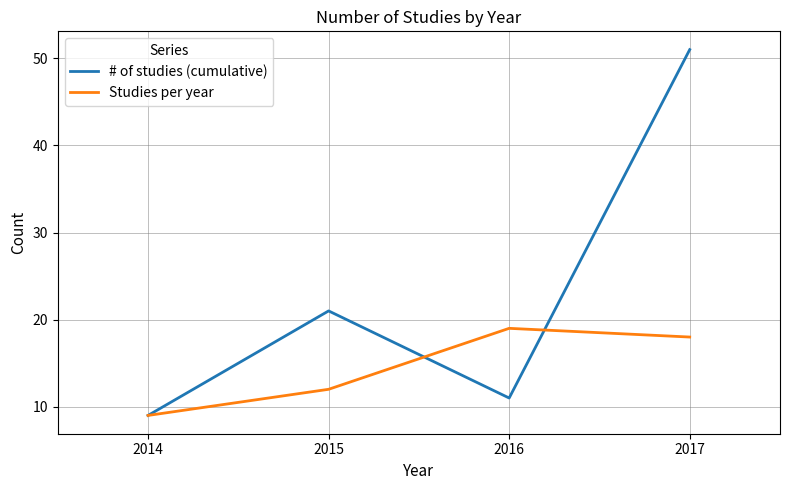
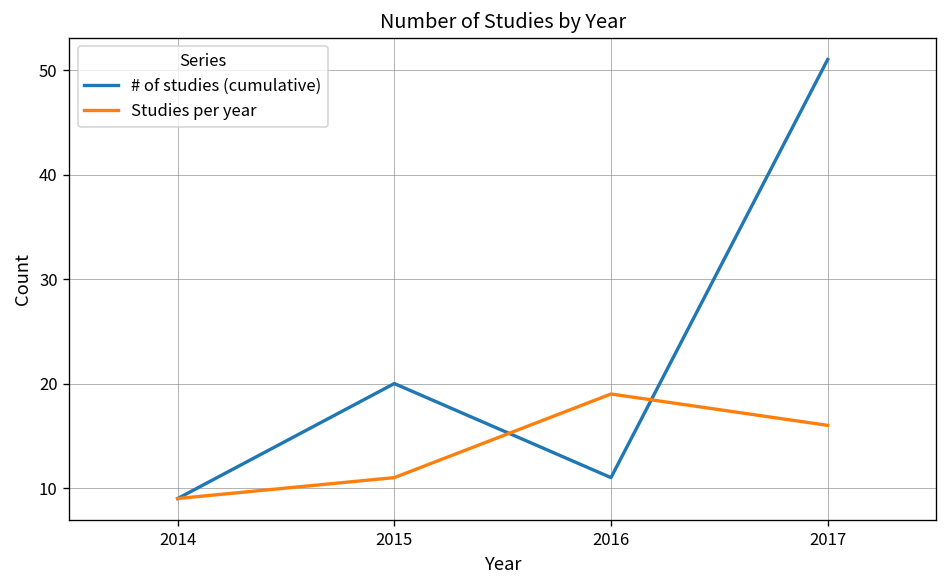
# of studies (cumulative), 2015: 21 -> 20
Studies per year, 2015: 12 -> 11
Studies per year, 2017: 18 -> 16
